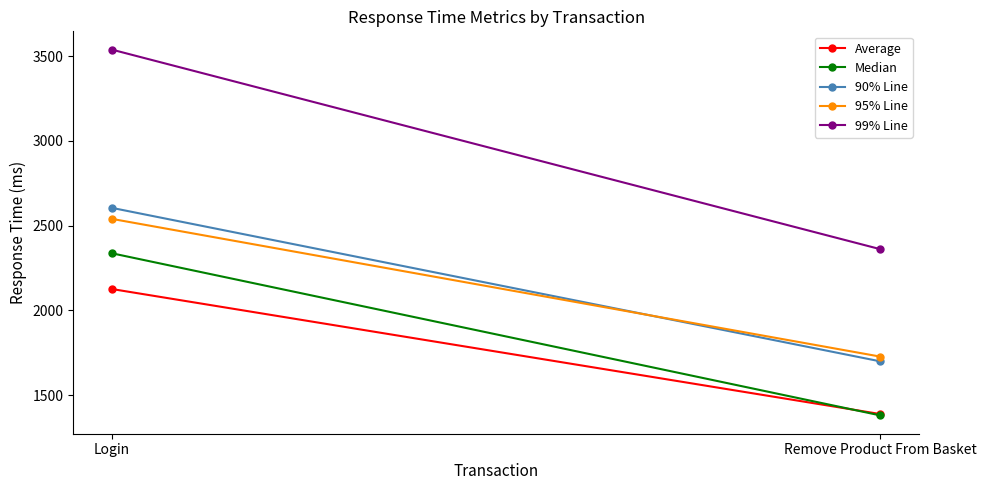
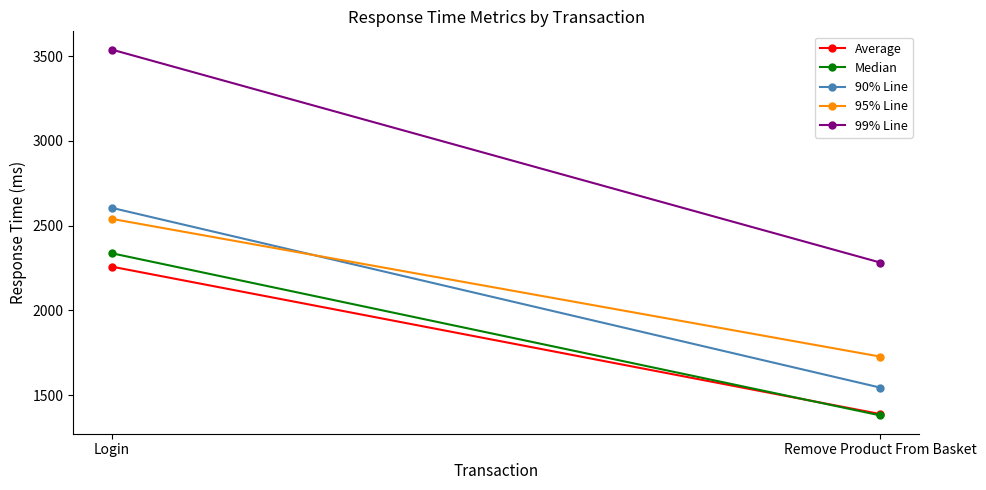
Average, Login: 2130 -> 2260
90% Line, Remove Product From Basket: 1700 -> 1540
99% Line, Remove Product From Basket: 2360 -> 2280
